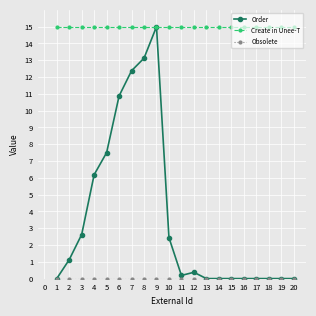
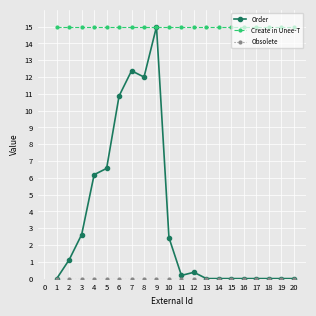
Order, 5: 7.5 -> 6.6
Order, 8: 13.1 -> 12.0
